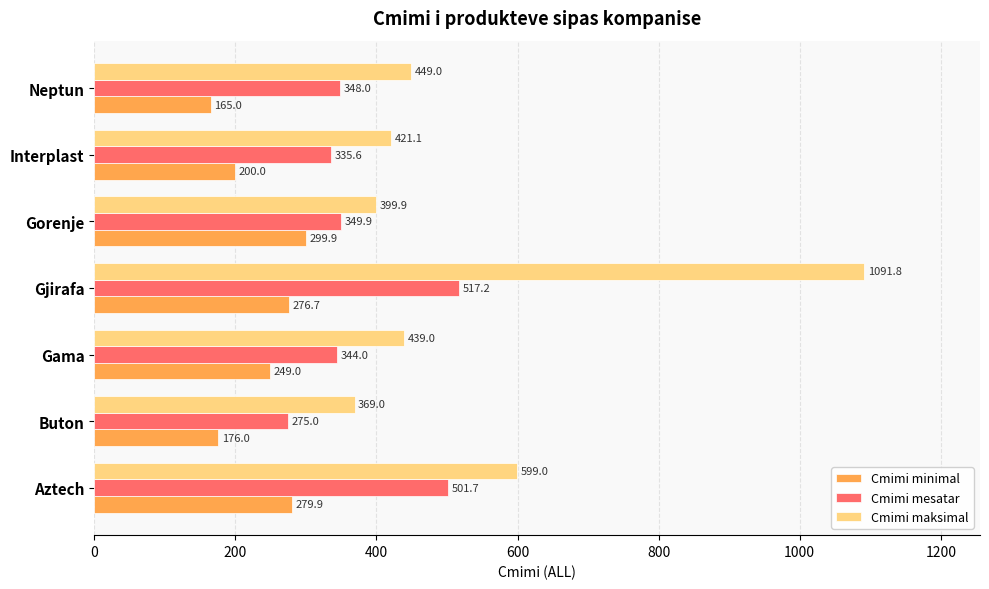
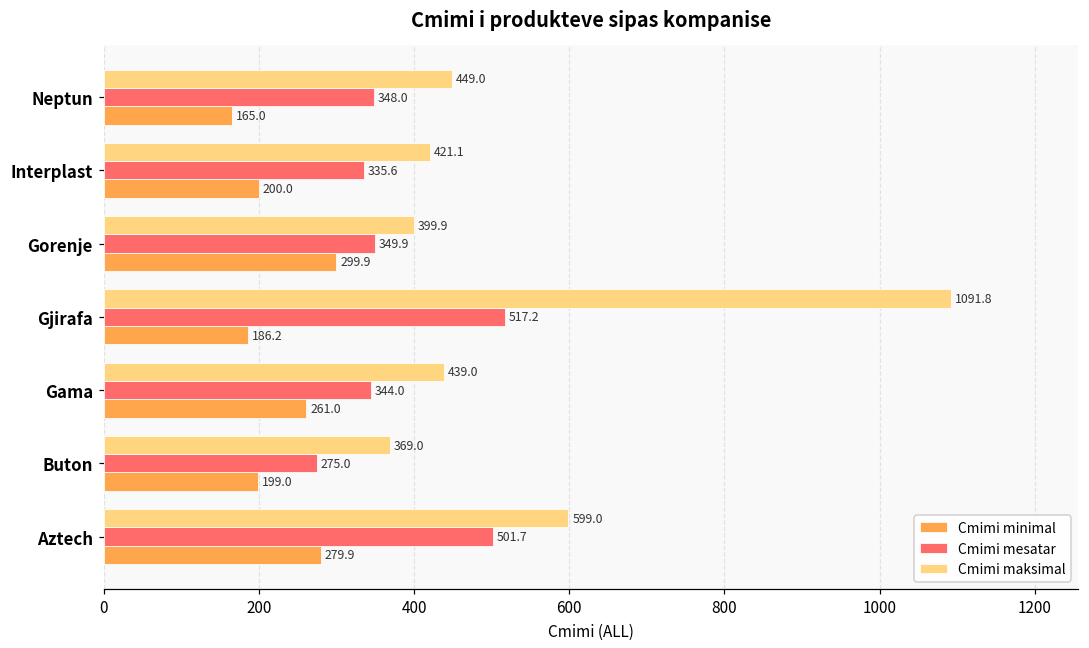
Cmimi minimal, Gjirafa: 276.7 -> 186.2
Cmimi minimal, Gama: 249.0 -> 261.0
Cmimi minimal, Buton: 176.0 -> 199.0
